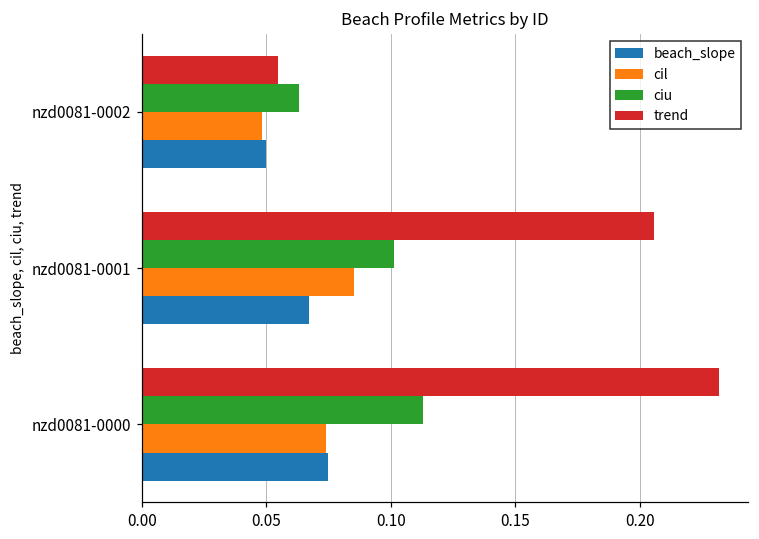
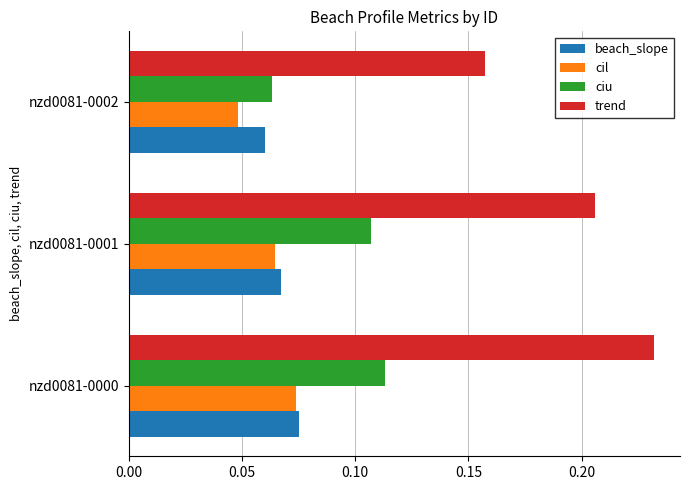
trend, nzd0081-0002: 0.055 -> 0.157
beach_slope, nzd0081-0002: 0.05 -> 0.06
ciu, nzd0081-0001: 0.101 -> 0.107
cil, nzd0081-0001: 0.085 -> 0.064
